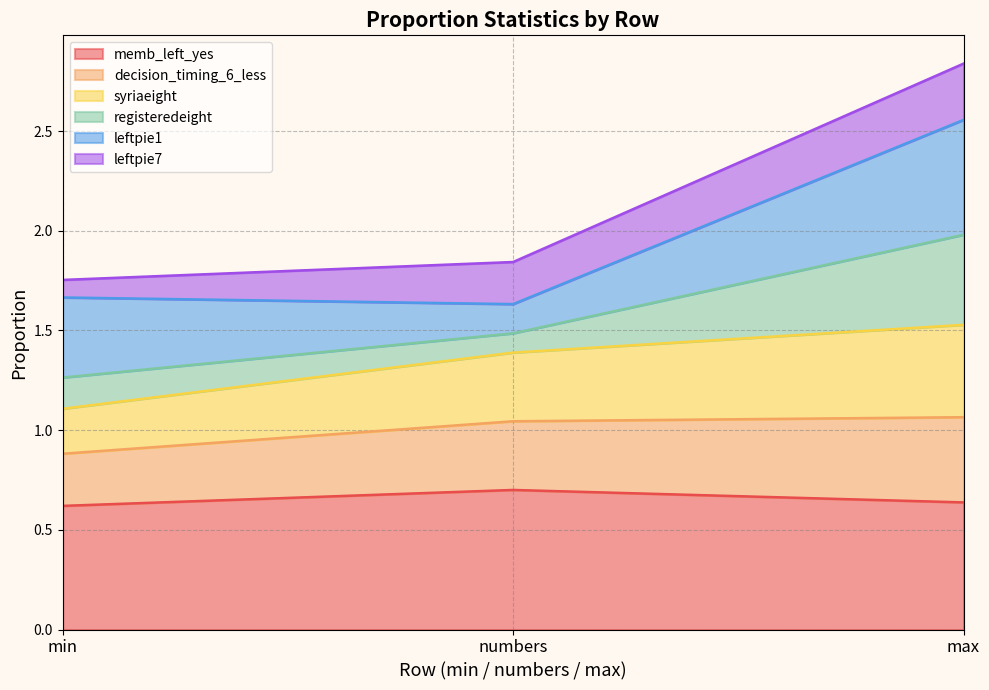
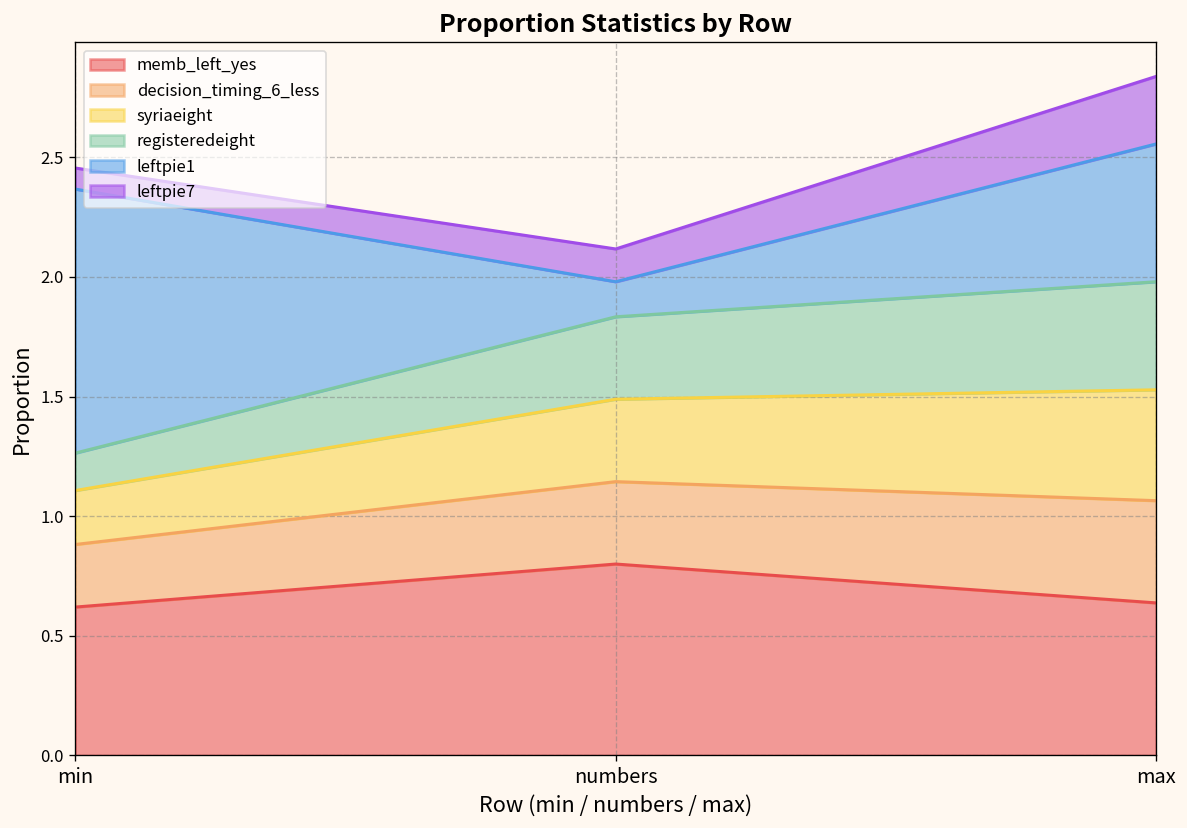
leftpie1, min: 0.40 -> 1.10
memb_left_yes, numbers: 0.7 -> 0.8
registeredeight, numbers: 0.10 -> 0.34
leftpie7, numbers: 0.21 -> 0.14
